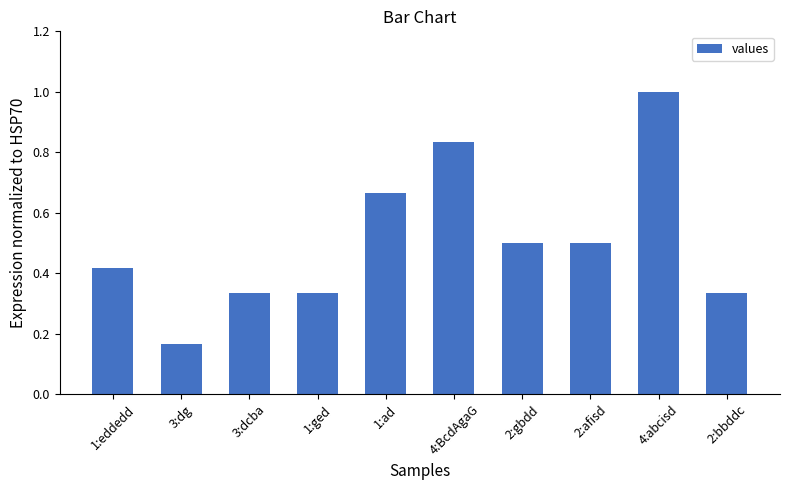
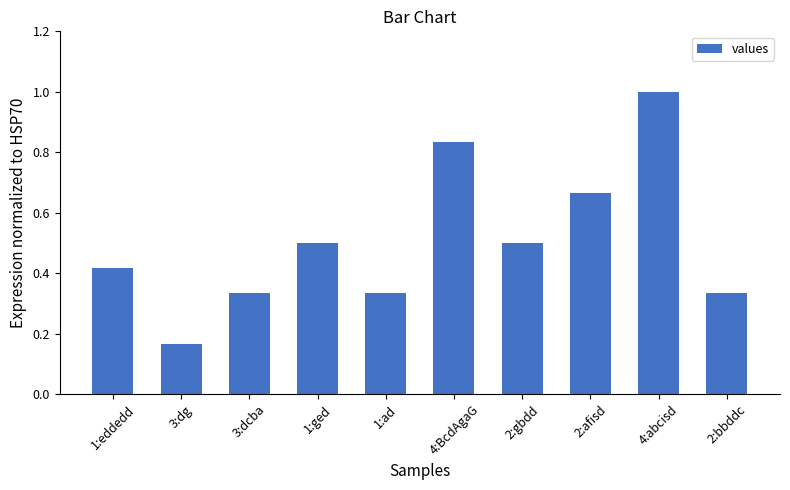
1:ged: 0.33 -> 0.50
1:ad: 0.67 -> 0.33
2:afisd: 0.50 -> 0.67
